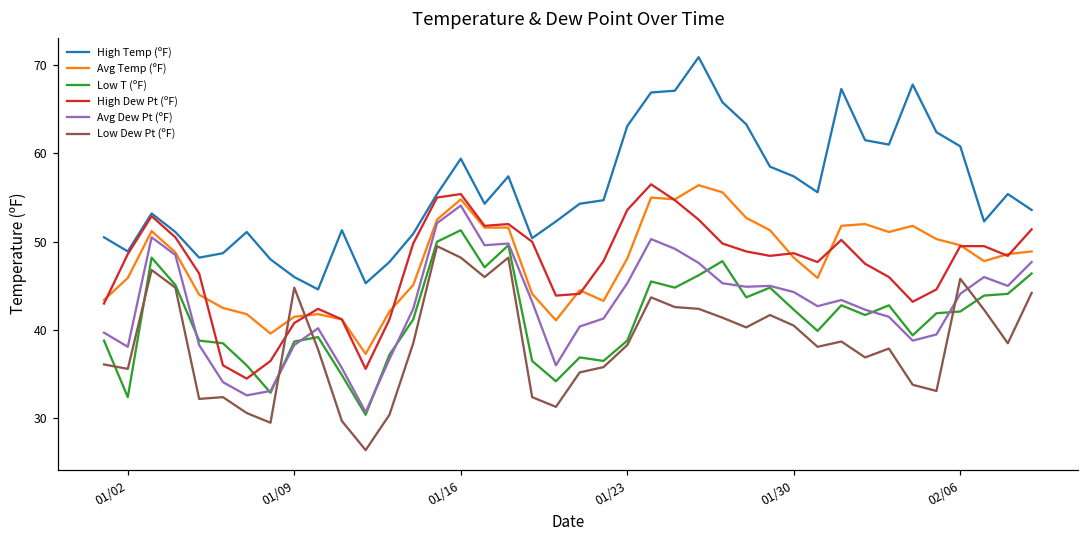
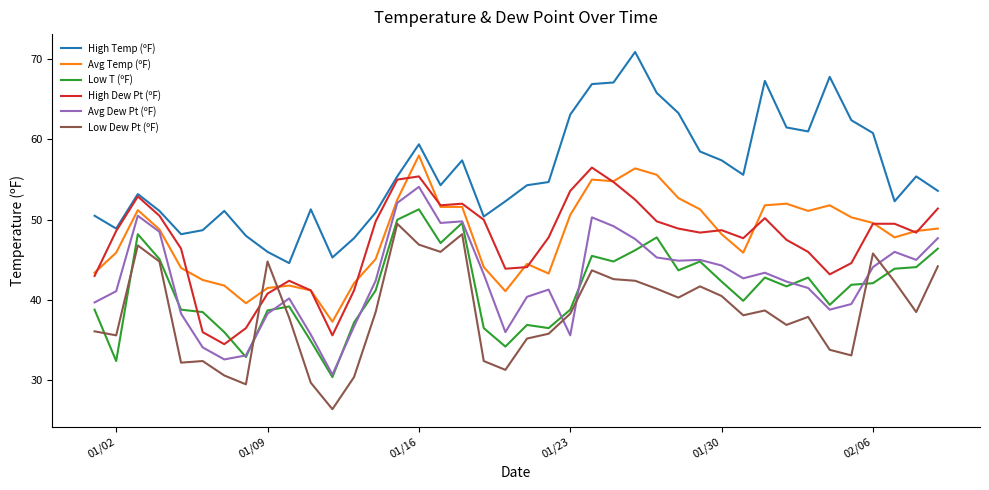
Avg Dew Pt (ºF), 01/02: 38 -> 41
Avg Temp (ºF), 01/16: 55 -> 58
Low Dew Pt (ºF), 01/16: 48 -> 47
Avg Temp (ºF), 01/23: 48 -> 51
Avg Dew Pt (ºF), 01/23: 45 -> 36
